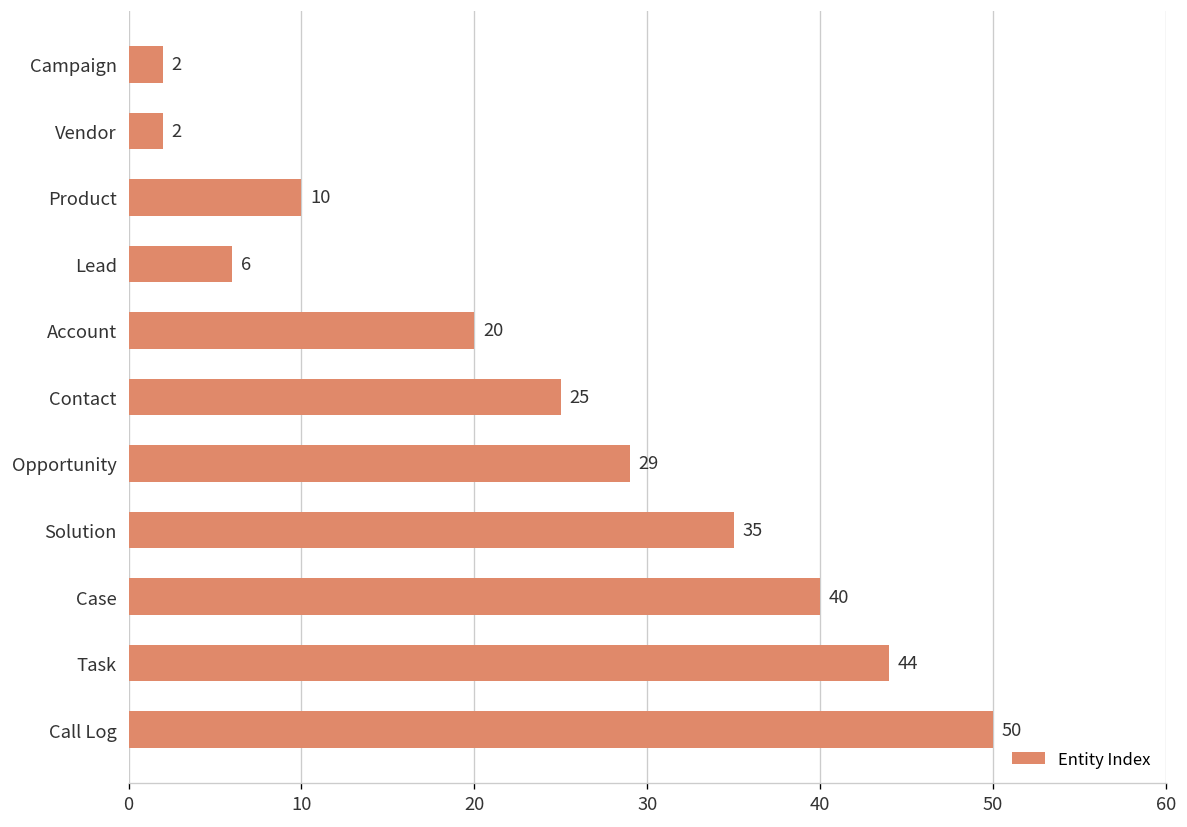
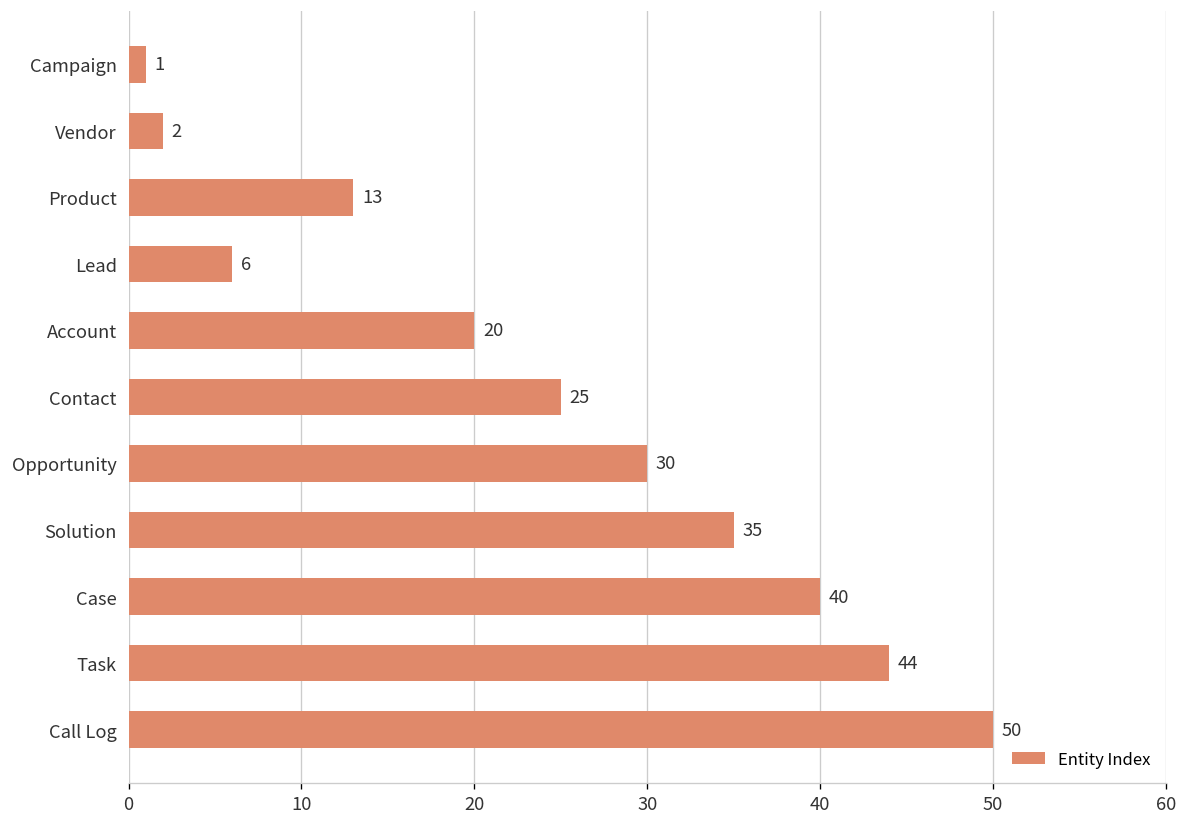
Campaign: 2 -> 1
Product: 10 -> 13
Opportunity: 29 -> 30
